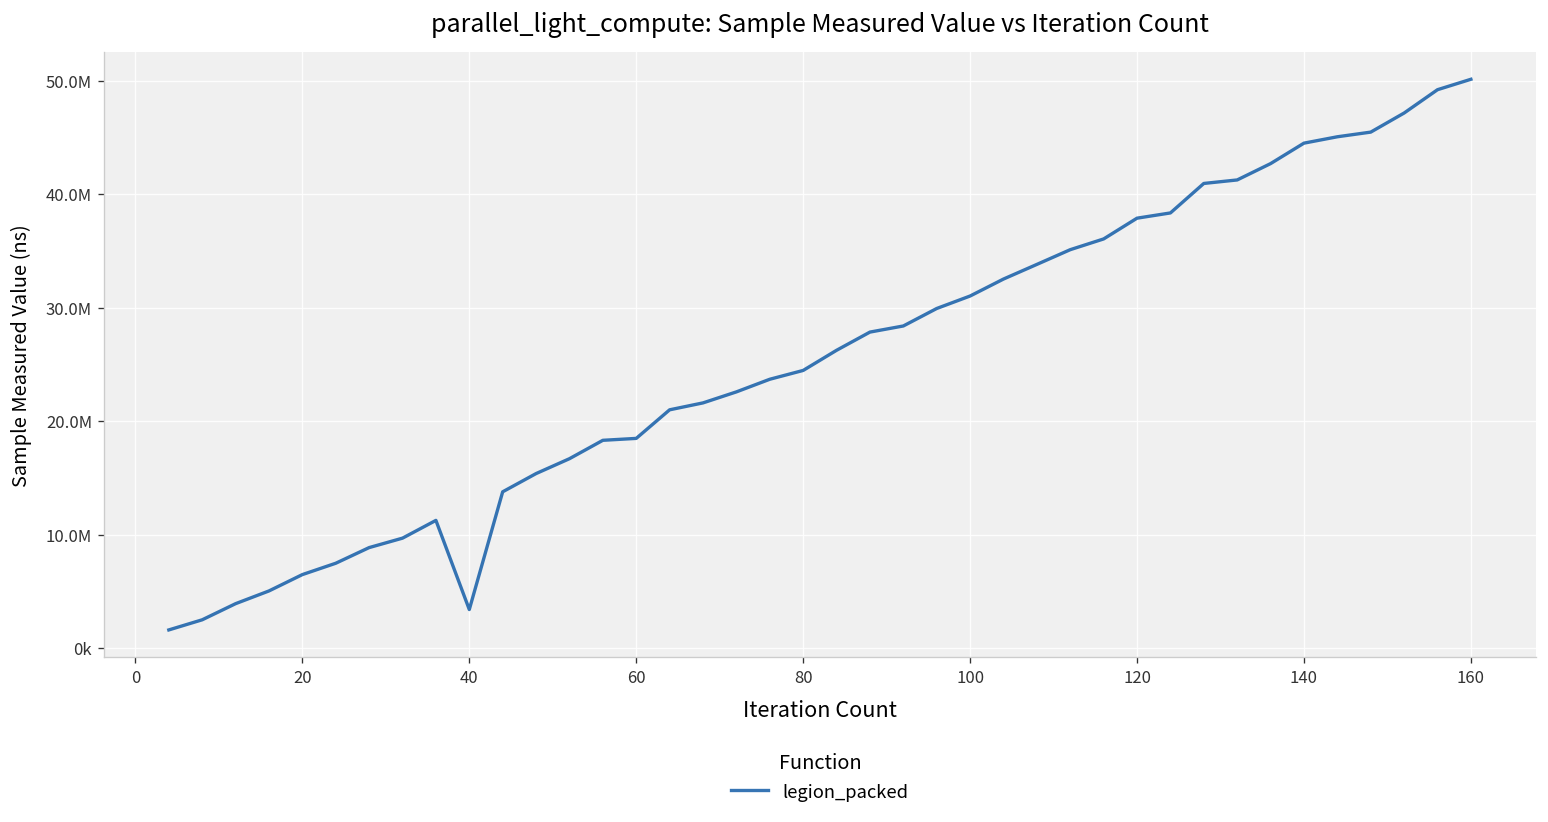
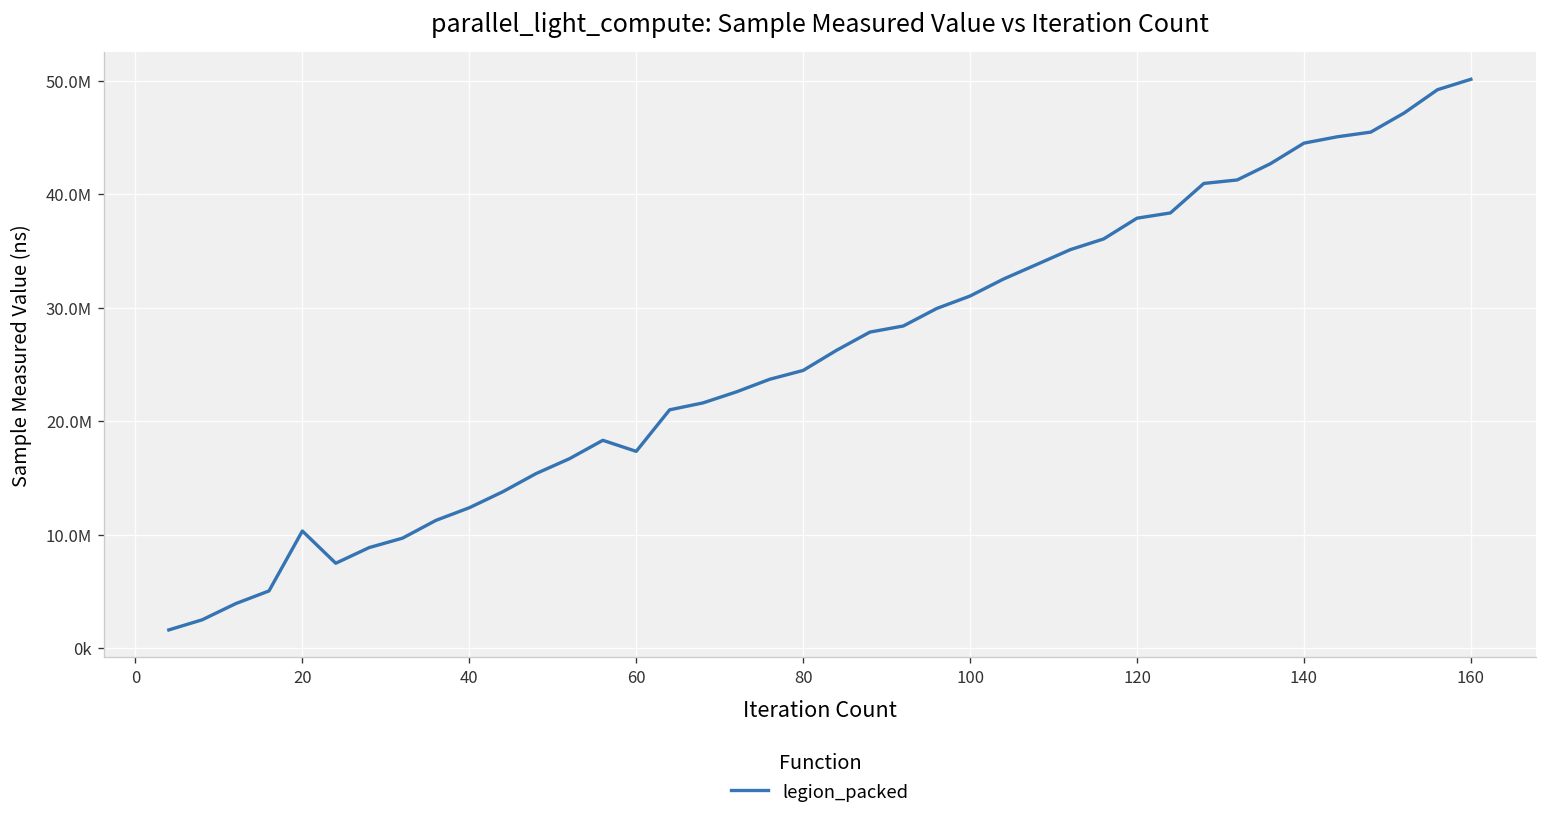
20: 6000000 -> 10000000
40: 3000000 -> 12000000
60: 18000000 -> 17000000
